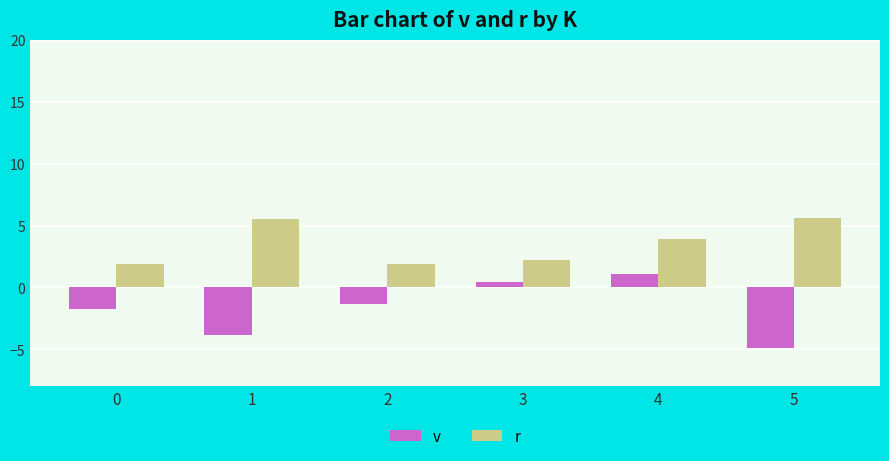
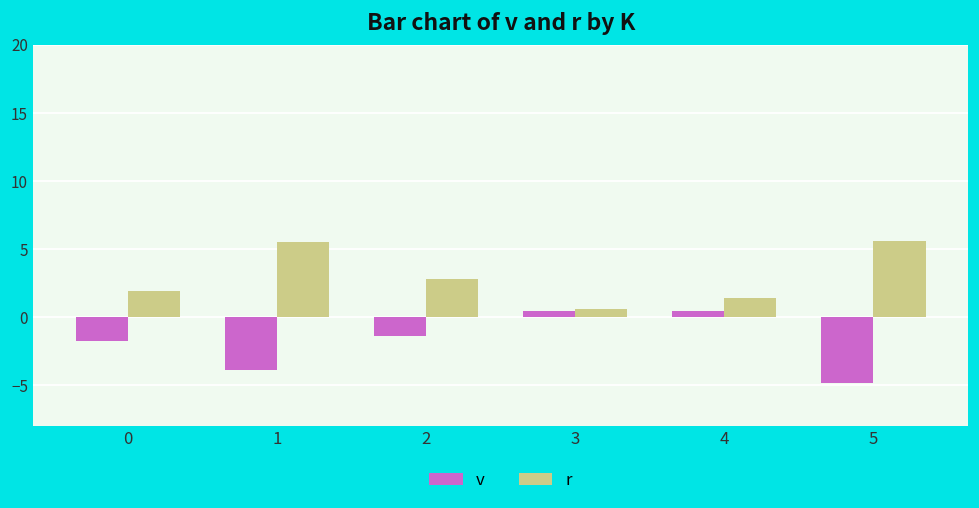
r, 2: 1.9 -> 2.8
r, 3: 2.3 -> 0.6
v, 4: 1.1 -> 0.5
r, 4: 3.9 -> 1.4
